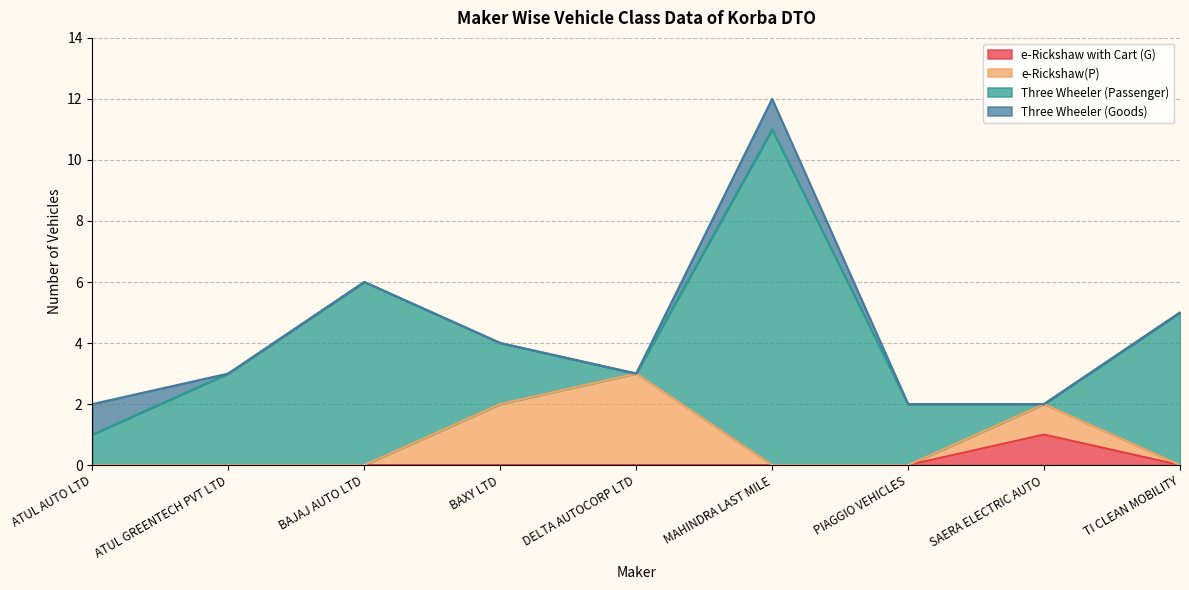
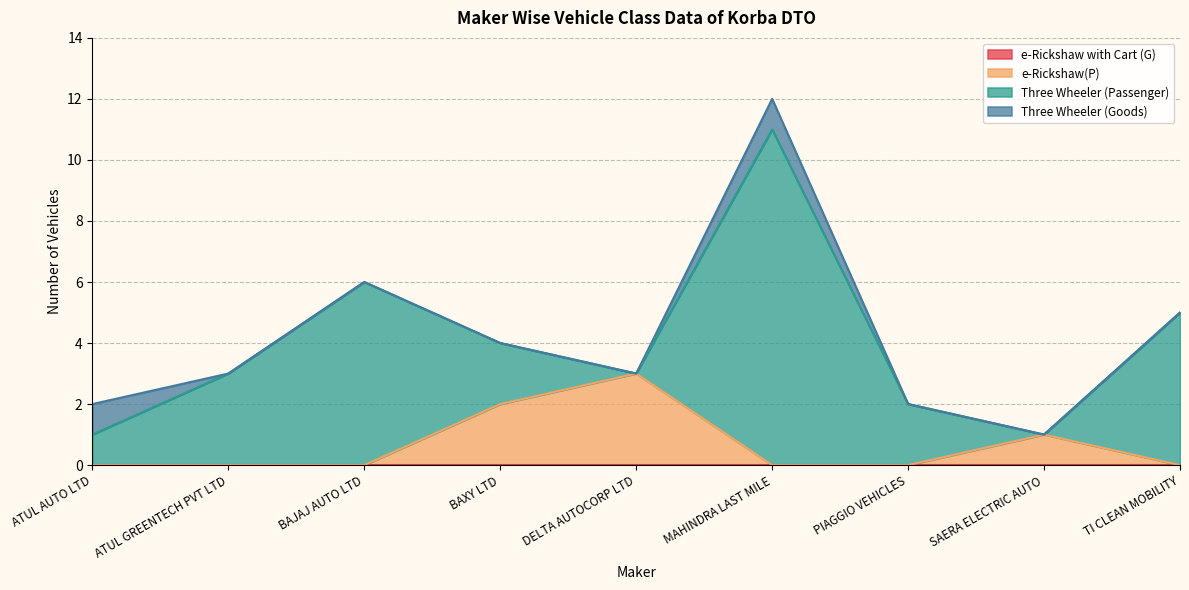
e-Rickshaw with Cart (G), SAERA ELECTRIC AUTO: 1 -> 0
